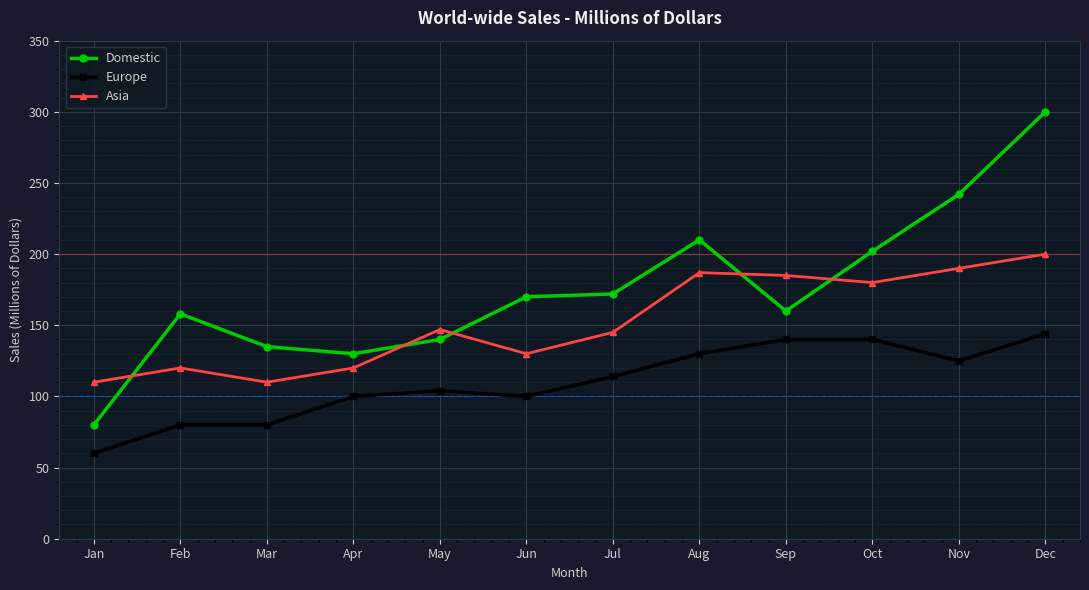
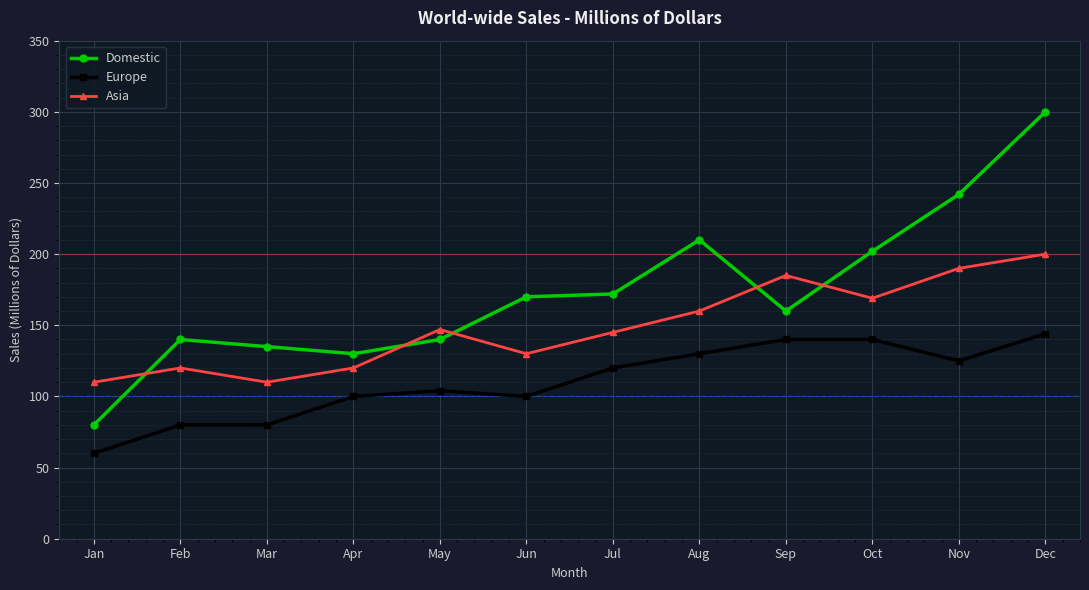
Domestic, Feb: 158 -> 140
Europe, Jul: 114 -> 120
Asia, Aug: 187 -> 160
Asia, Oct: 180 -> 169
